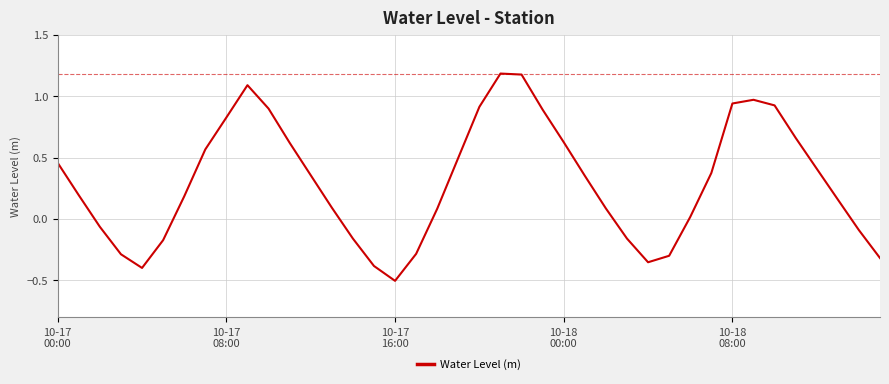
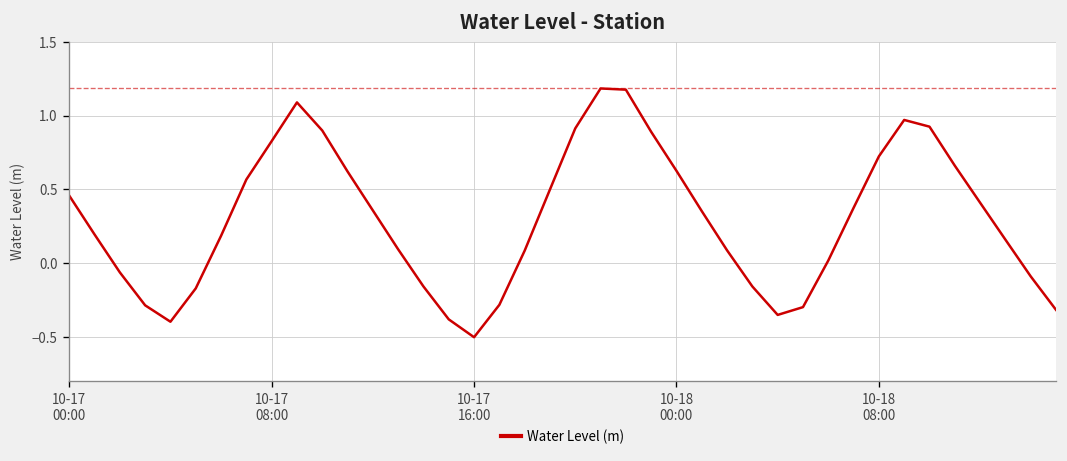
10-18 08:00: 0.94 -> 0.72
